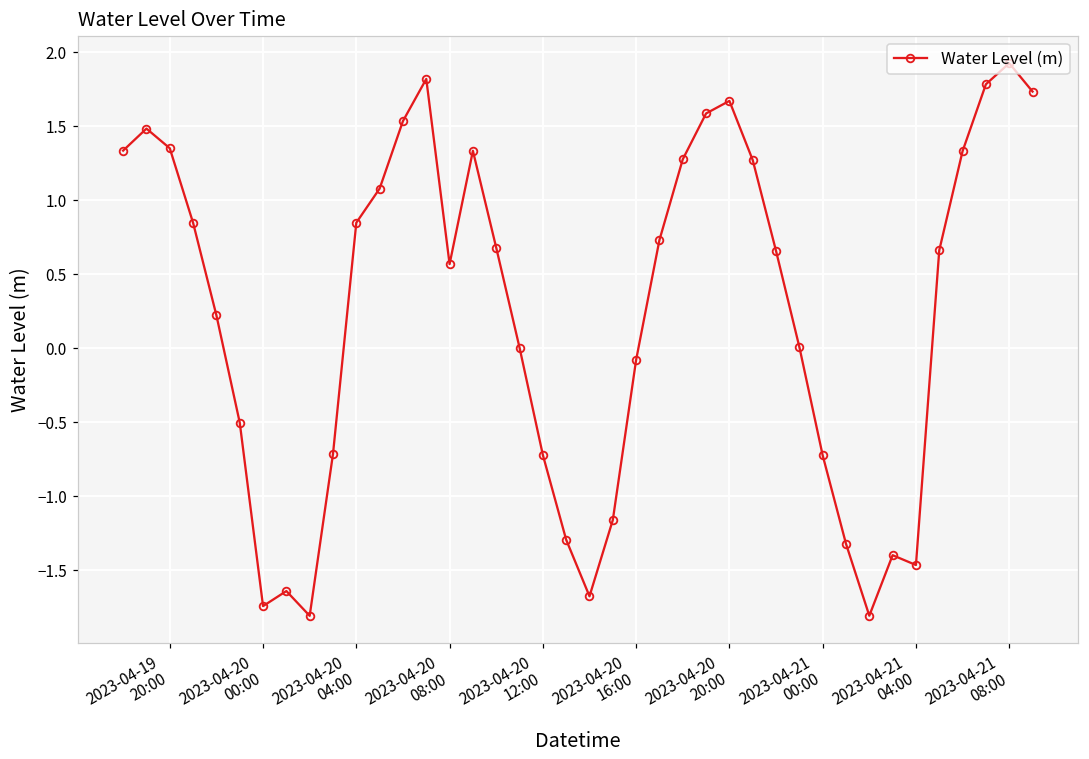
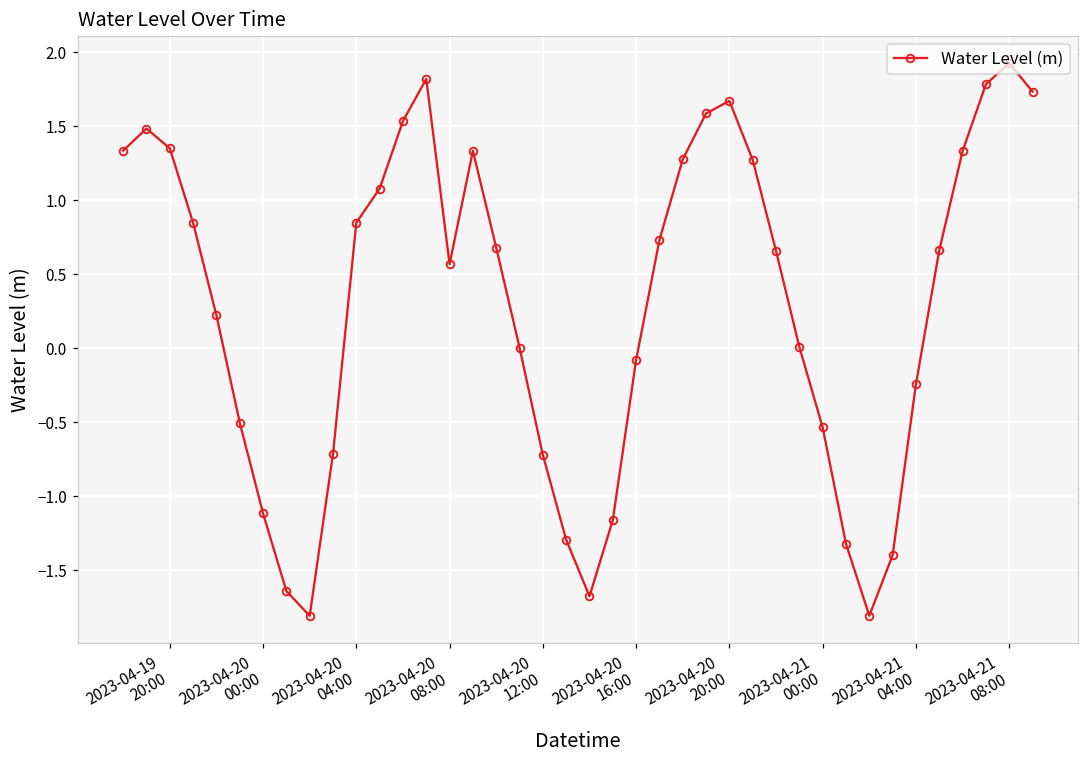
2023-04-20 00:00: -1.74 -> -1.11
2023-04-21 00:00: -0.72 -> -0.53
2023-04-21 04:00: -1.46 -> -0.24
